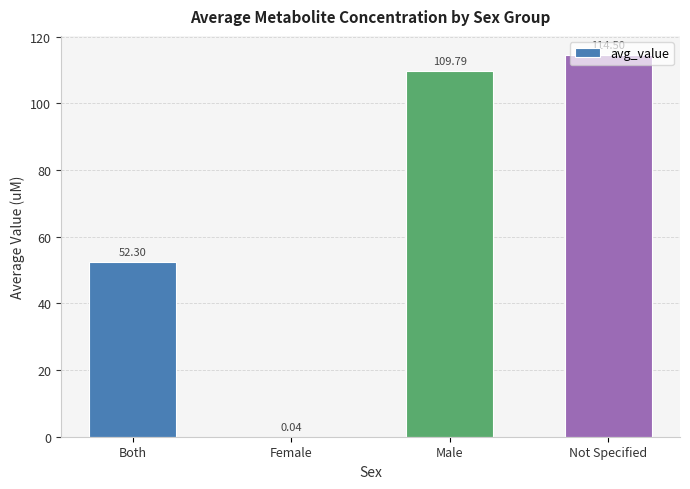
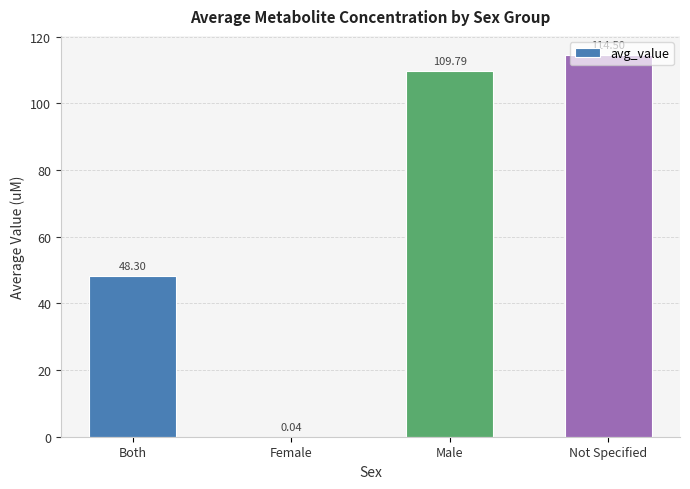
Both: 52.30 -> 48.30
